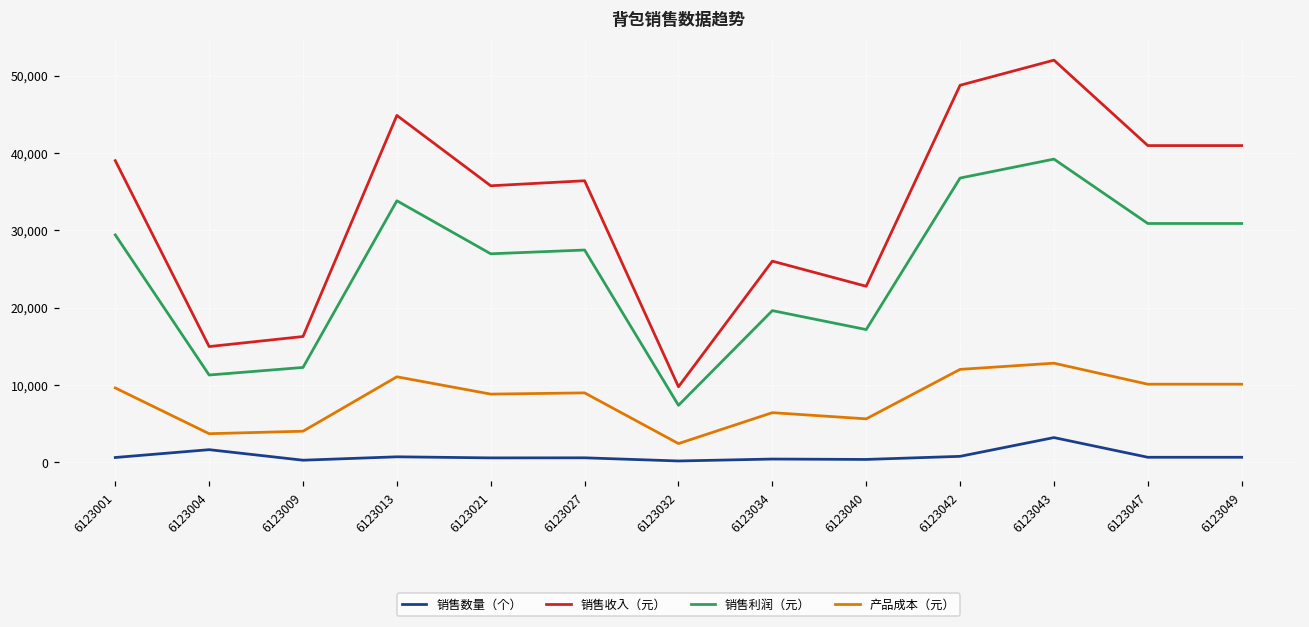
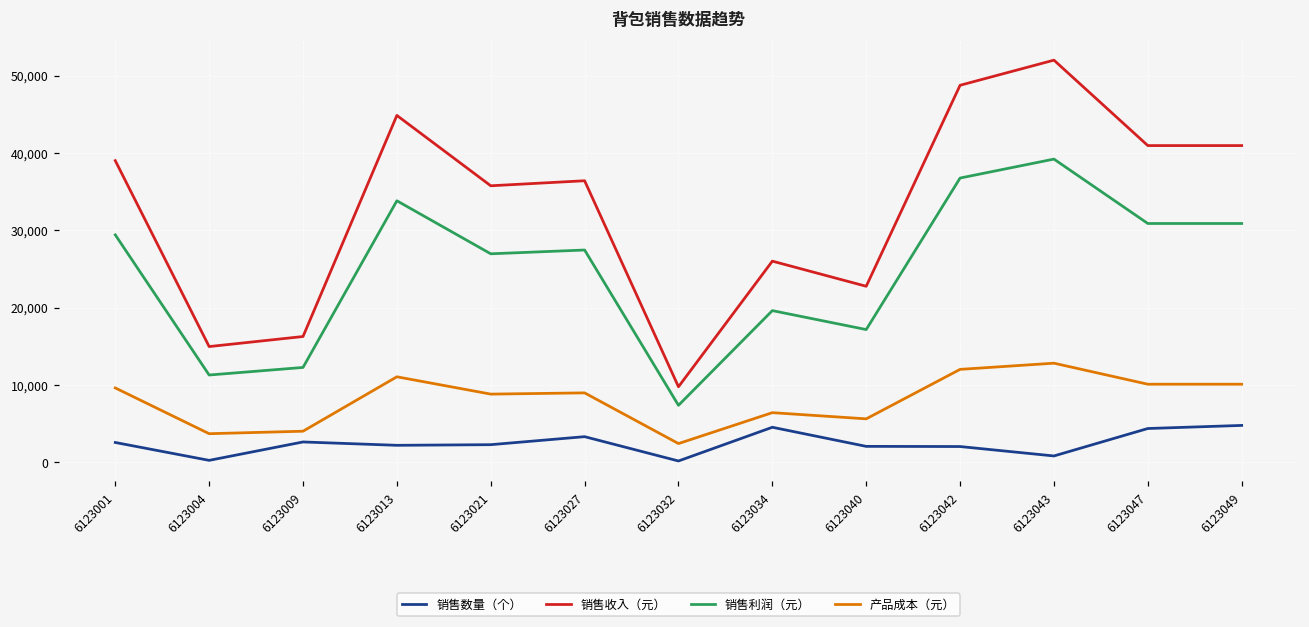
销售数量（个）, 6123001: 1,000 -> 3,000
销售数量（个）, 6123004: 2,000 -> 0
销售数量（个）, 6123009: 0 -> 3,000
销售数量（个）, 6123013: 1,000 -> 2,000
销售数量（个）, 6123021: 1,000 -> 2,000
销售数量（个）, 6123027: 1,000 -> 3,000
销售数量（个）, 6123034: 0 -> 5,000
销售数量（个）, 6123040: 0 -> 2,000
销售数量（个）, 6123042: 1,000 -> 2,000
销售数量（个）, 6123043: 3,000 -> 1,000
销售数量（个）, 6123047: 1,000 -> 4,000
销售数量（个）, 6123049: 1,000 -> 5,000
